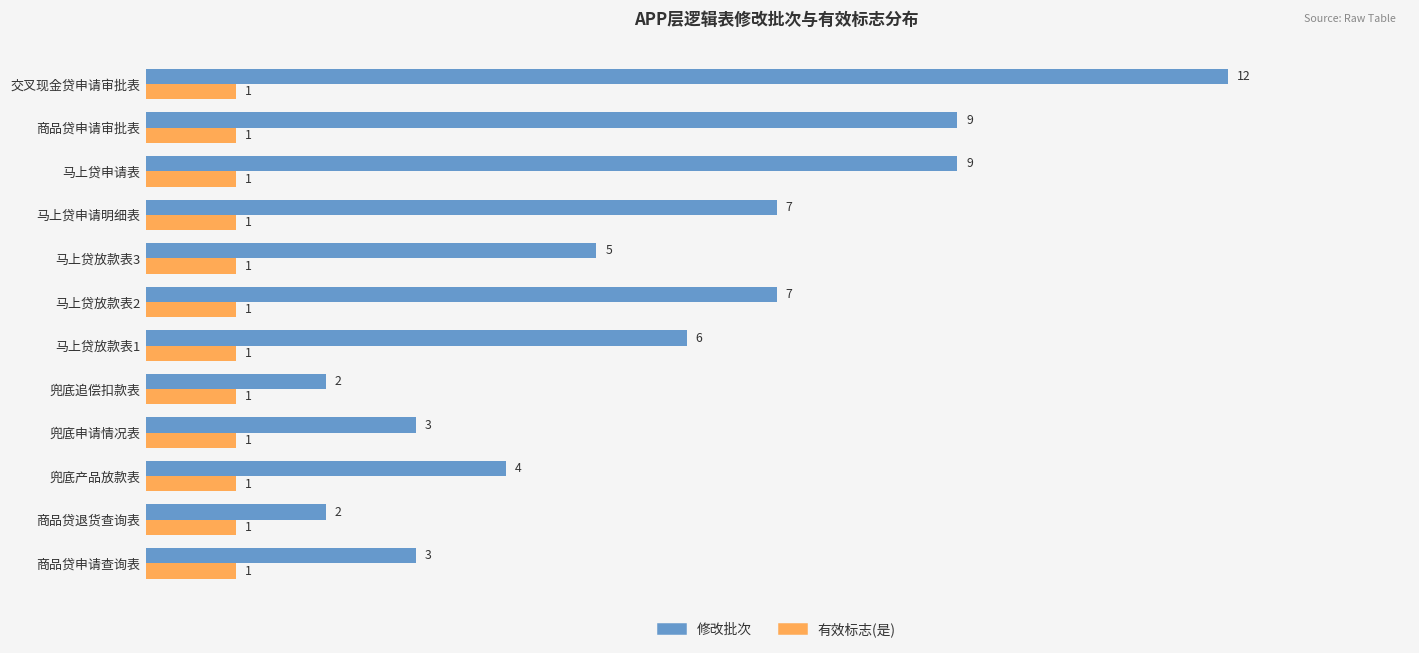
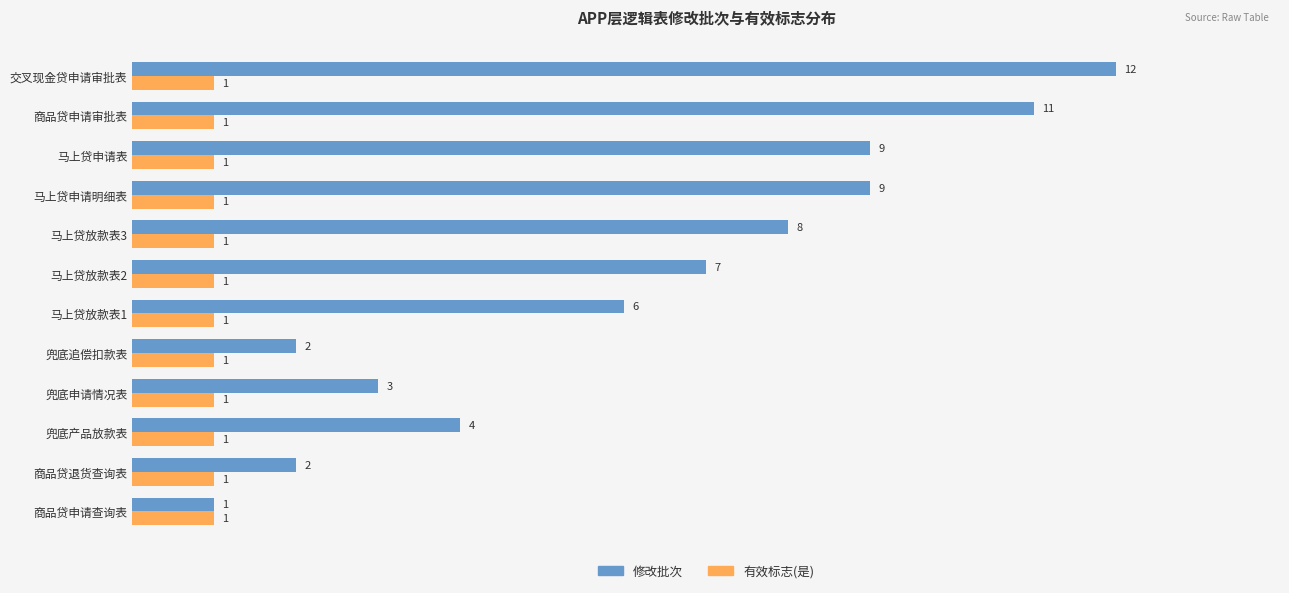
修改批次, 商品贷申请审批表: 9 -> 11
修改批次, 马上贷申请明细表: 7 -> 9
修改批次, 马上贷放款表3: 5 -> 8
修改批次, 商品贷申请查询表: 3 -> 1
